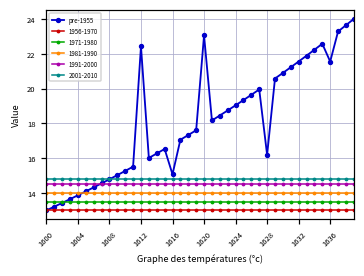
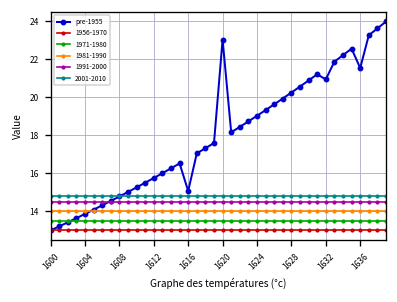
pre-1955, 1612: 22.4 -> 15.8
pre-1955, 1628: 16.2 -> 20.3
pre-1955, 1632: 21.6 -> 21.0
